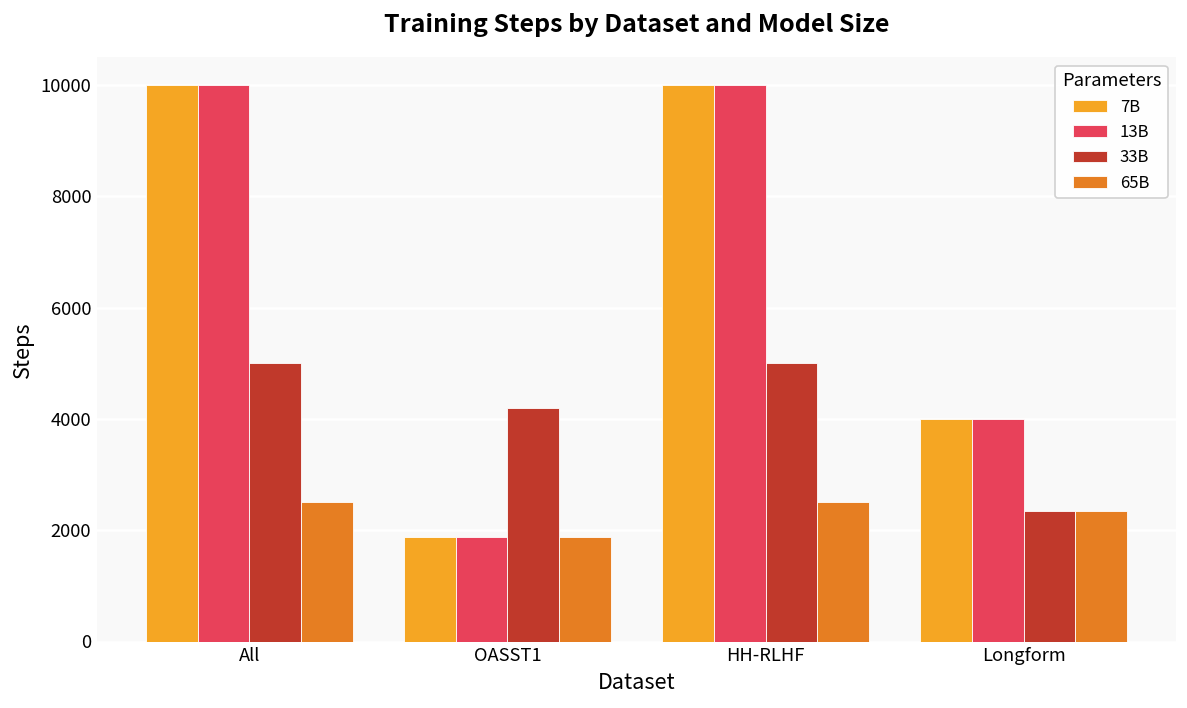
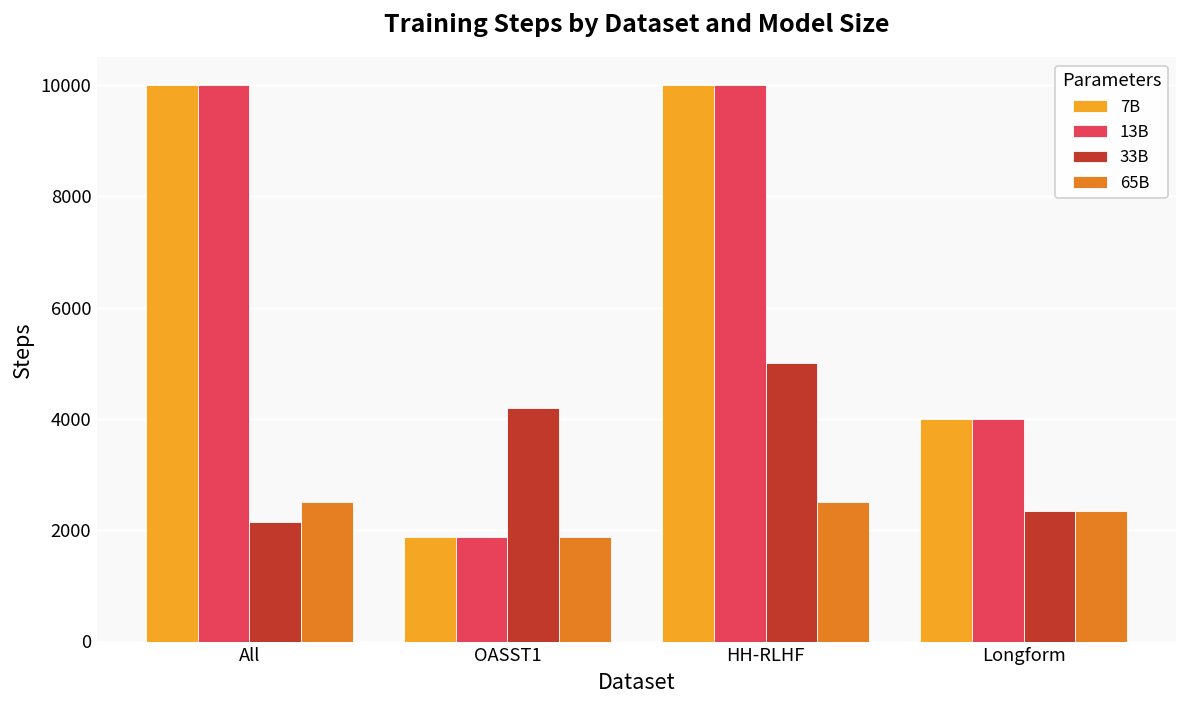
33B, All: 5000 -> 2200
